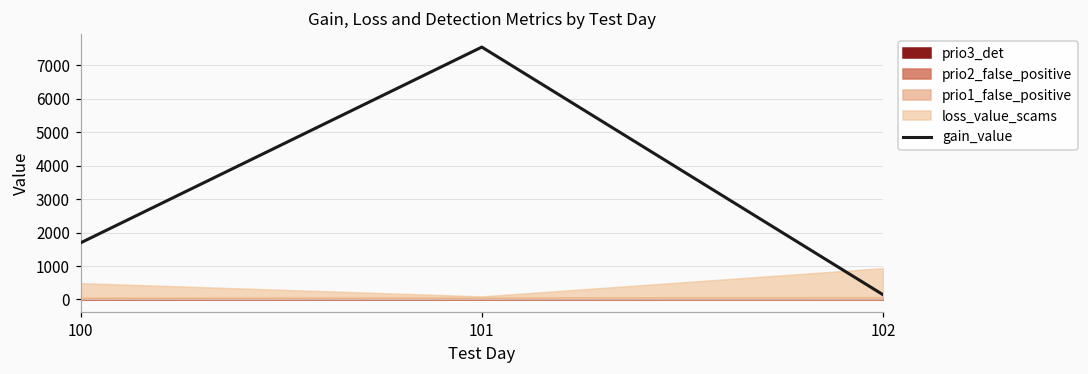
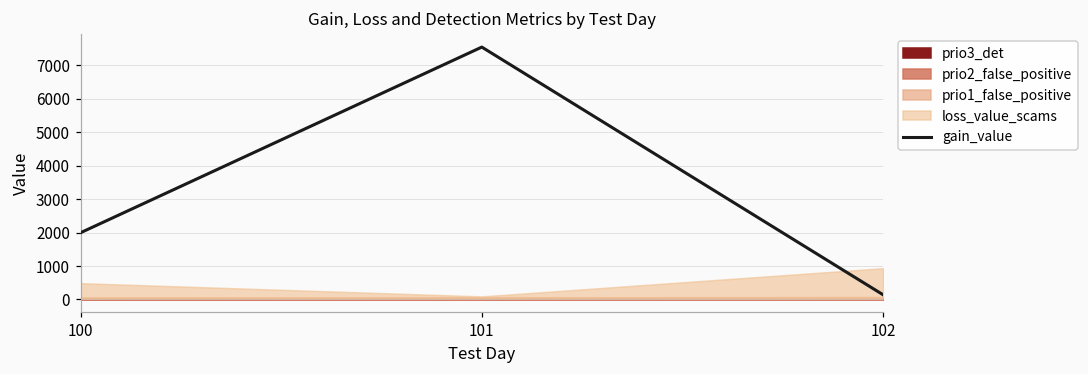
gain_value, 100: 1700 -> 2000
